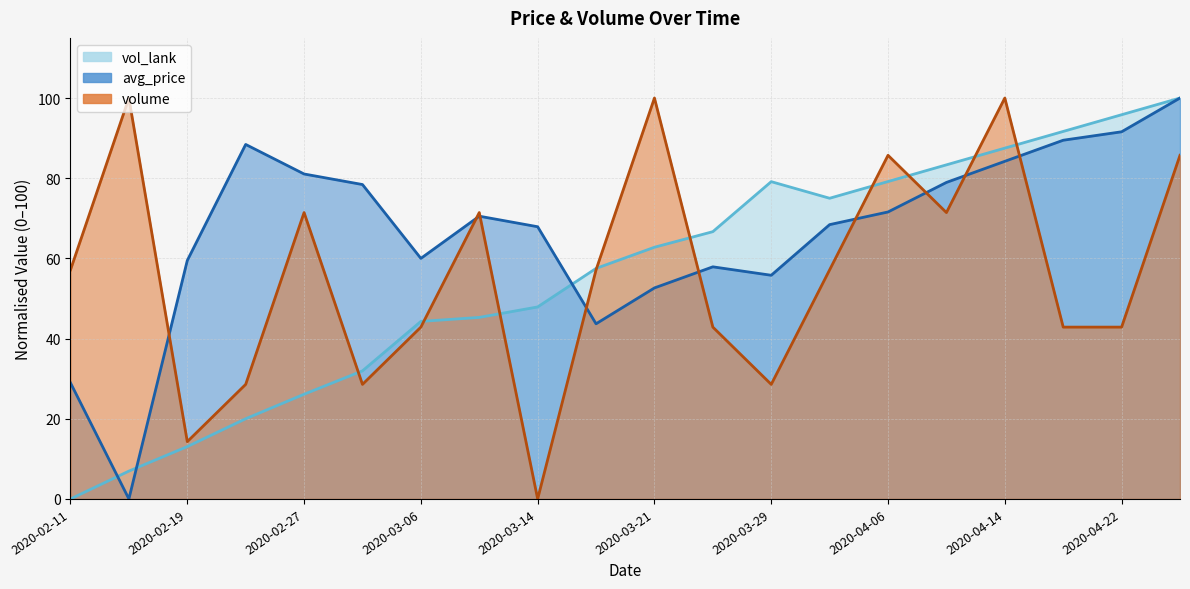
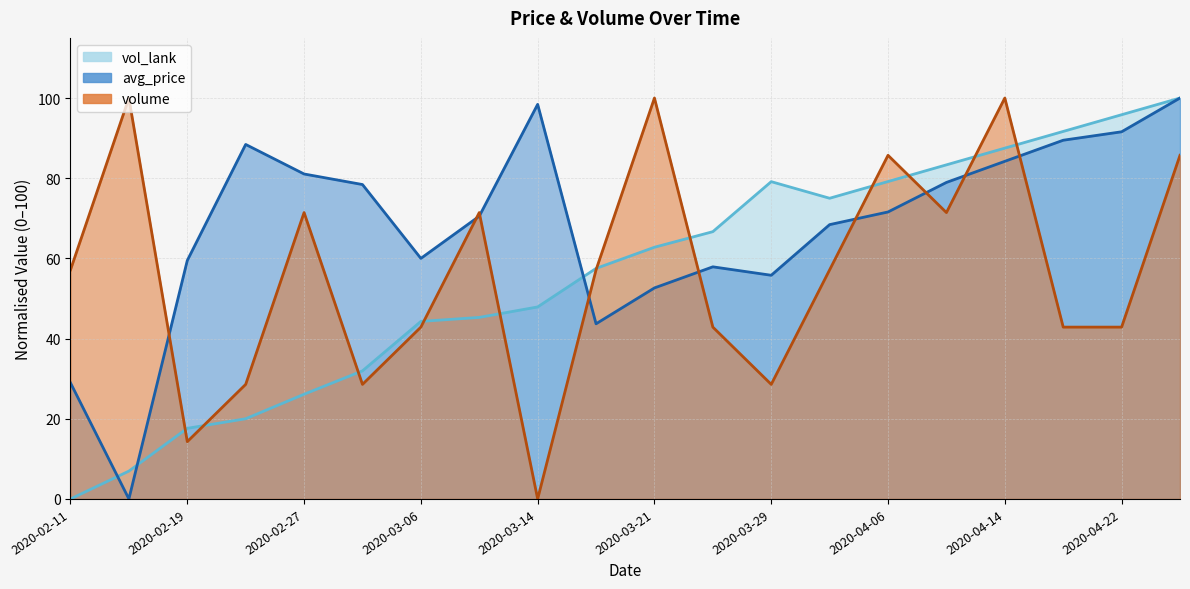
vol_lank, 2020-02-19: 13 -> 18
avg_price, 2020-03-14: 68 -> 98
